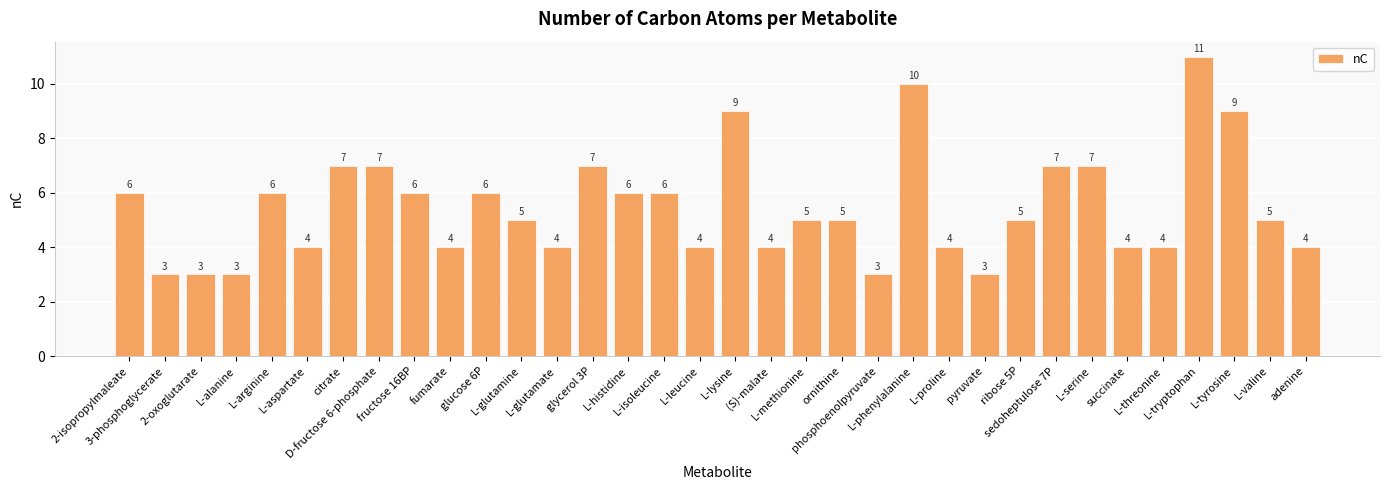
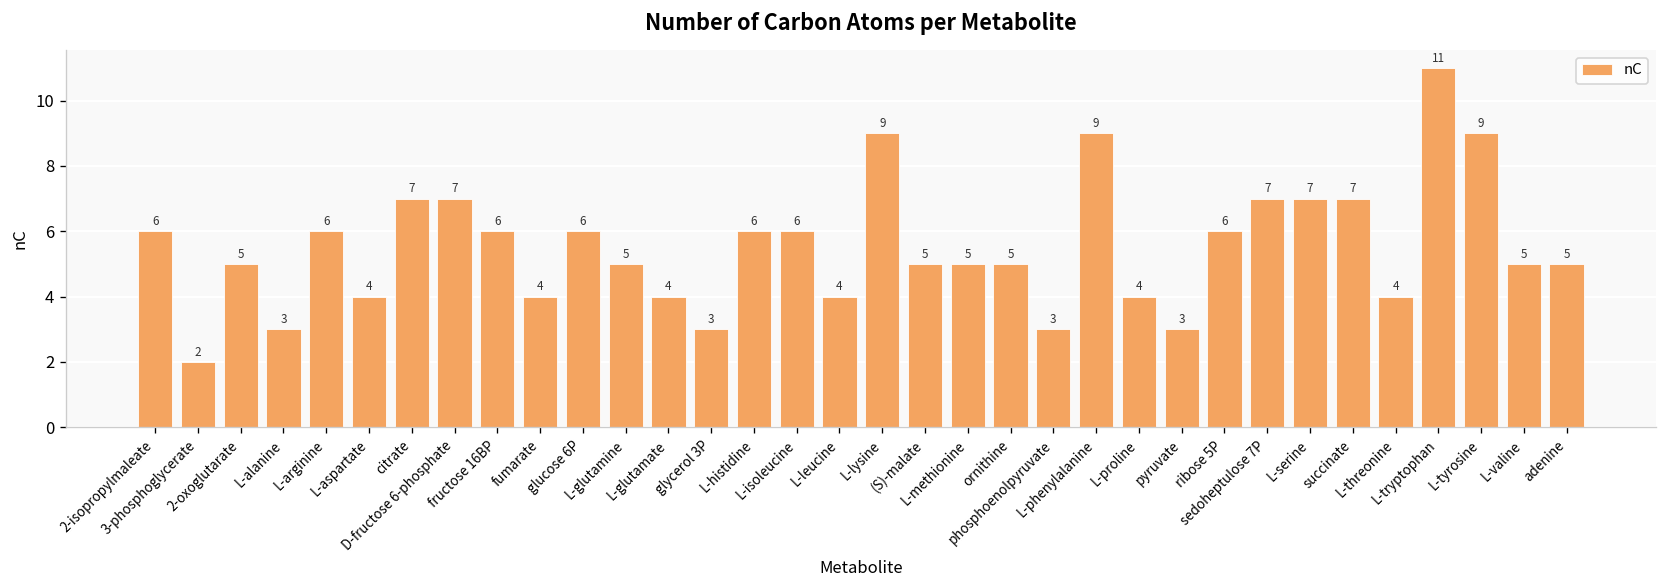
3-phosphoglycerate: 3 -> 2
2-oxoglutarate: 3 -> 5
glycerol 3P: 7 -> 3
(S)-malate: 4 -> 5
L-phenylalanine: 10 -> 9
ribose 5P: 5 -> 6
succinate: 4 -> 7
adenine: 4 -> 5
